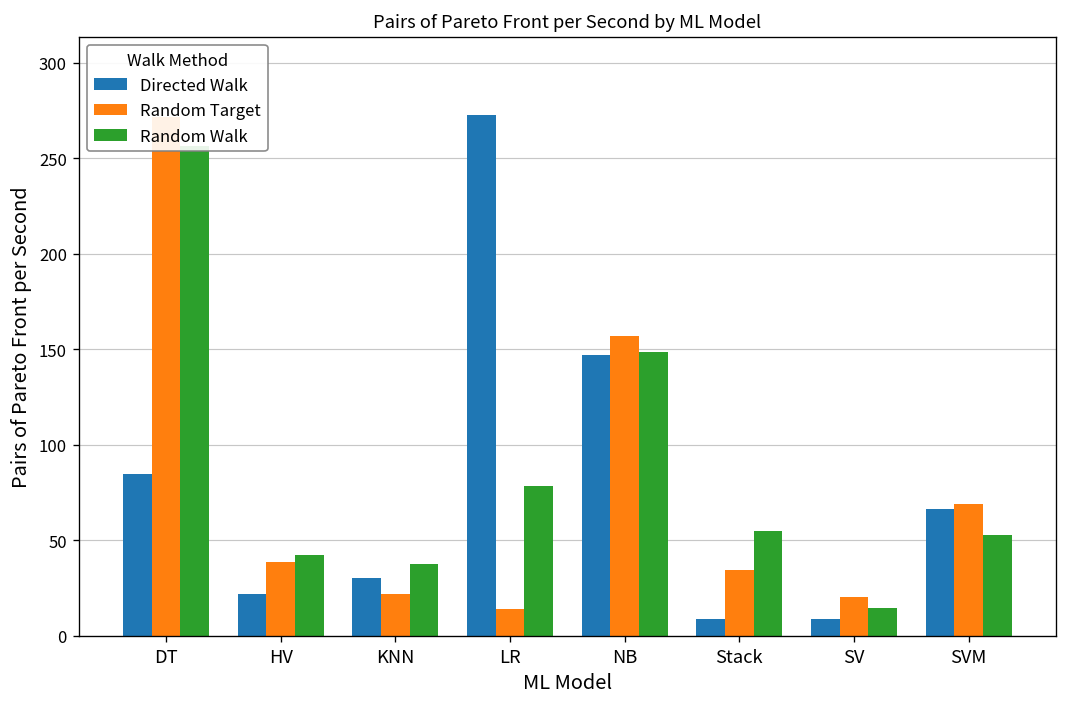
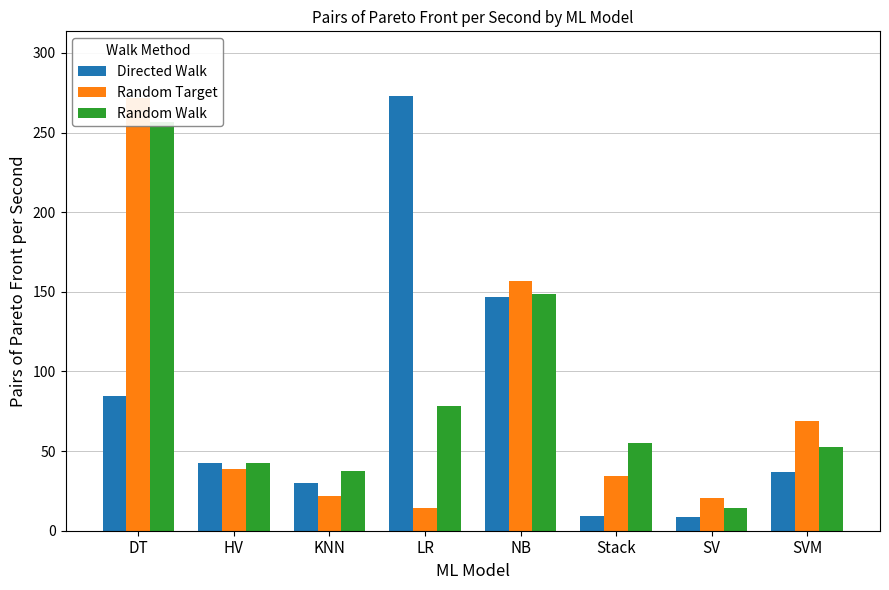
Directed Walk, HV: 22 -> 42
Directed Walk, SVM: 66 -> 37
